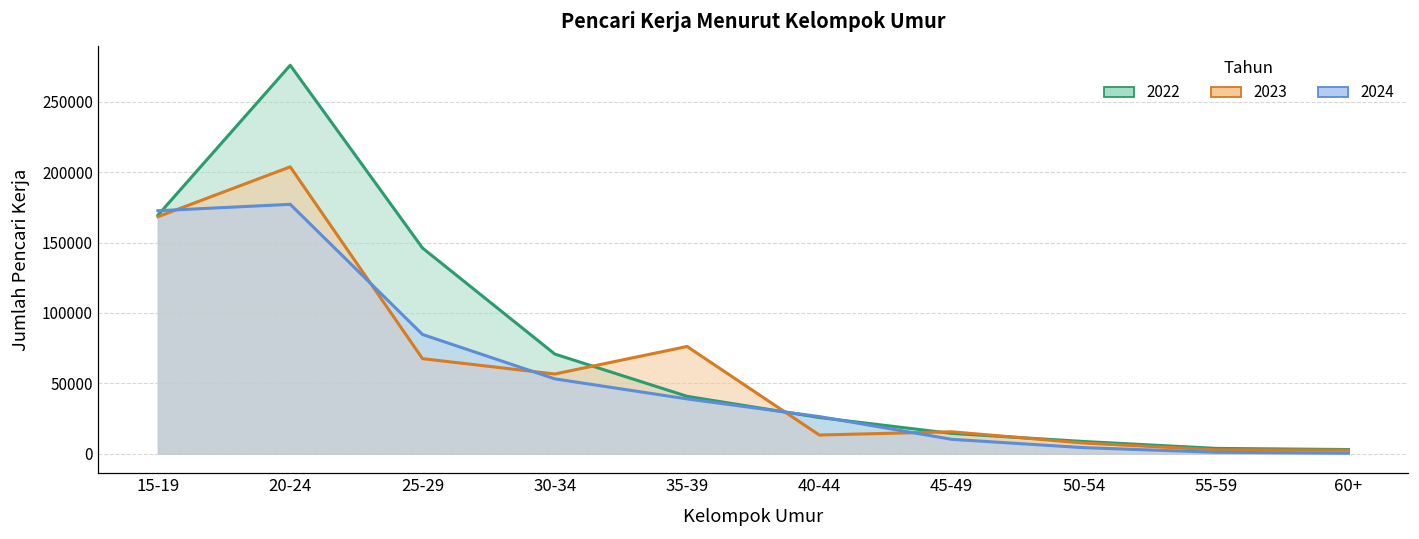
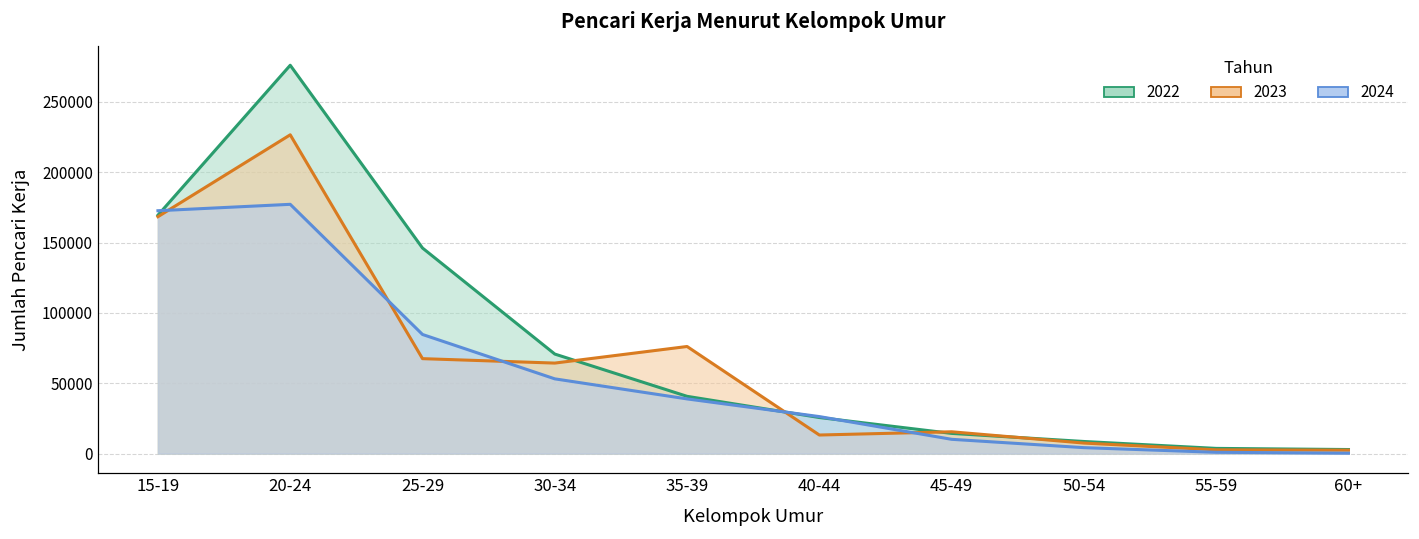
2023, 20-24: 204000 -> 227000
2023, 30-34: 57000 -> 64000
